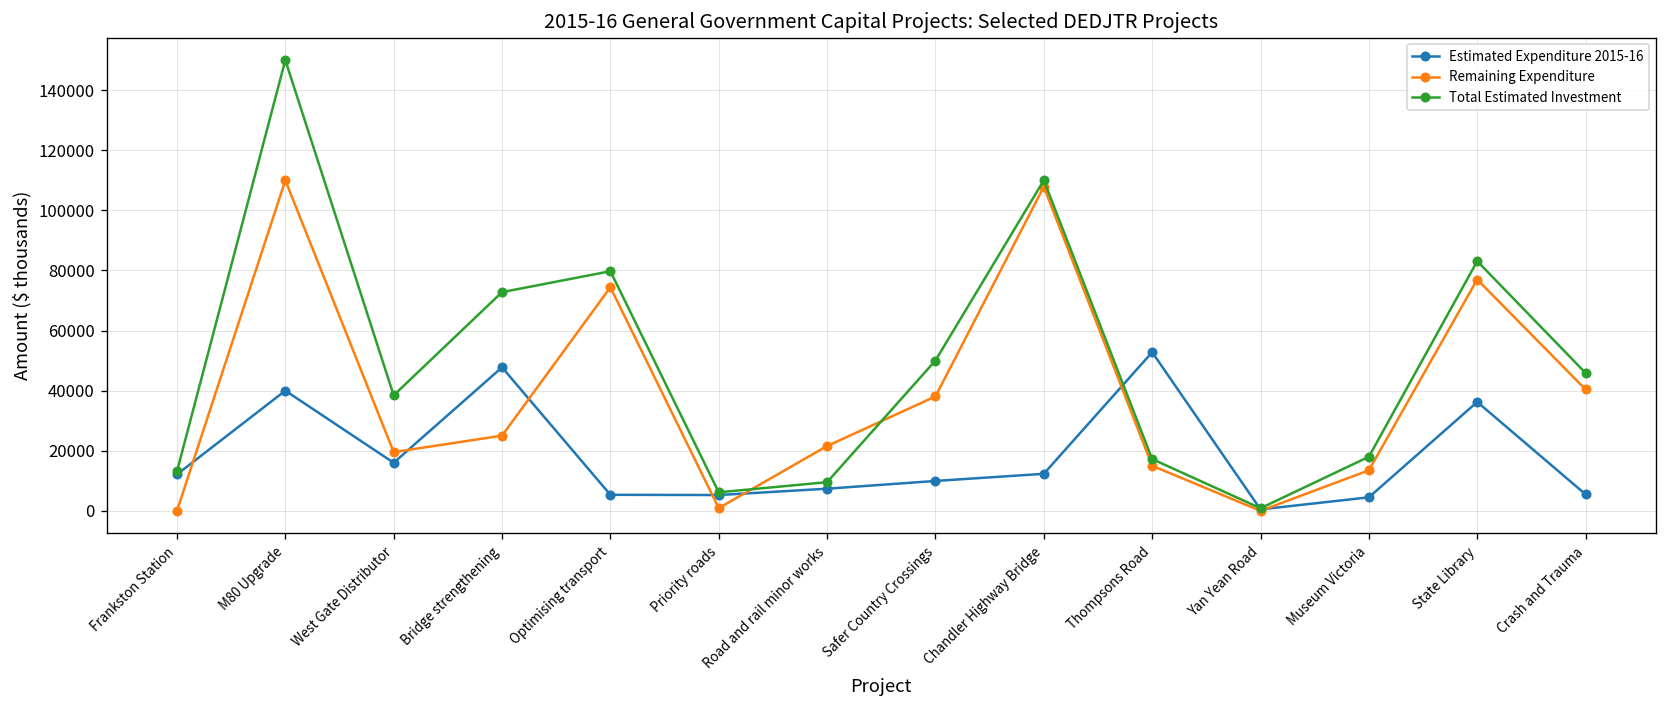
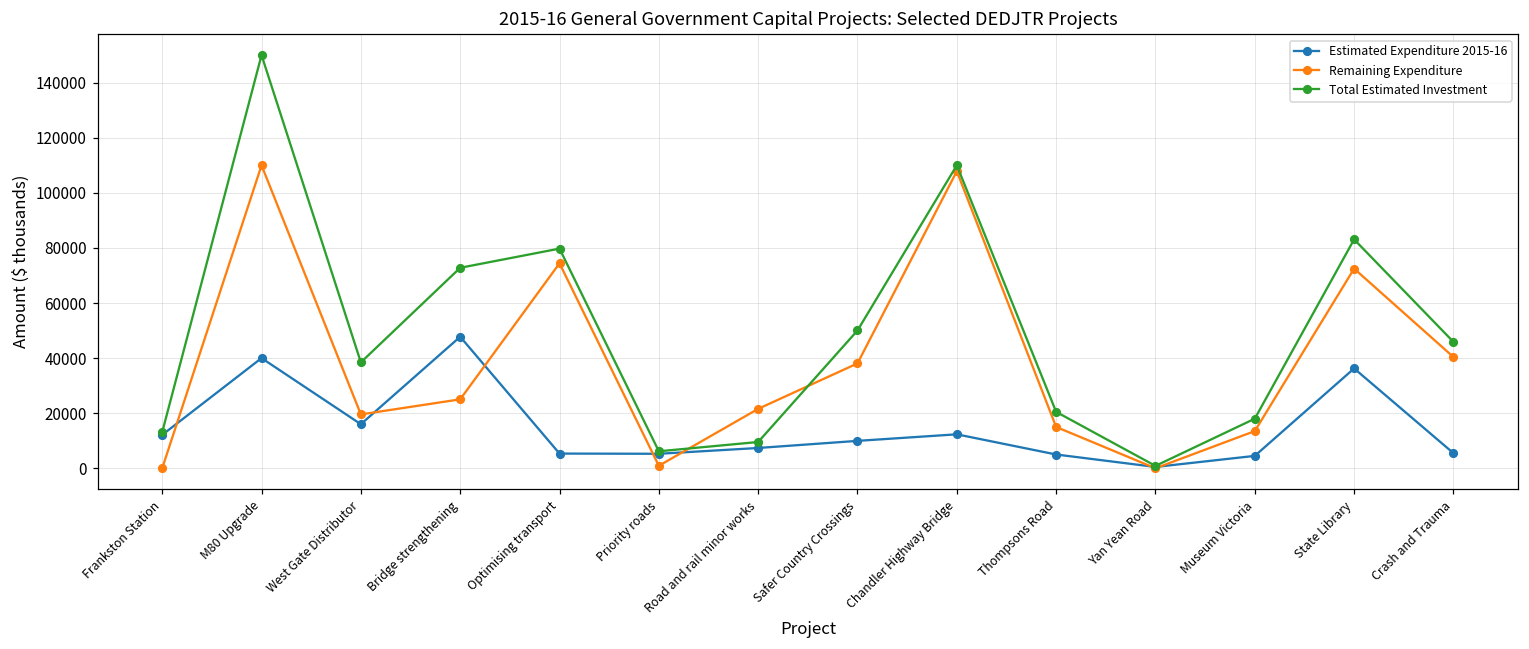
Estimated Expenditure 2015-16, Thompsons Road: 53000 -> 5000
Total Estimated Investment, Thompsons Road: 17000 -> 20000
Remaining Expenditure, State Library: 77000 -> 72000
